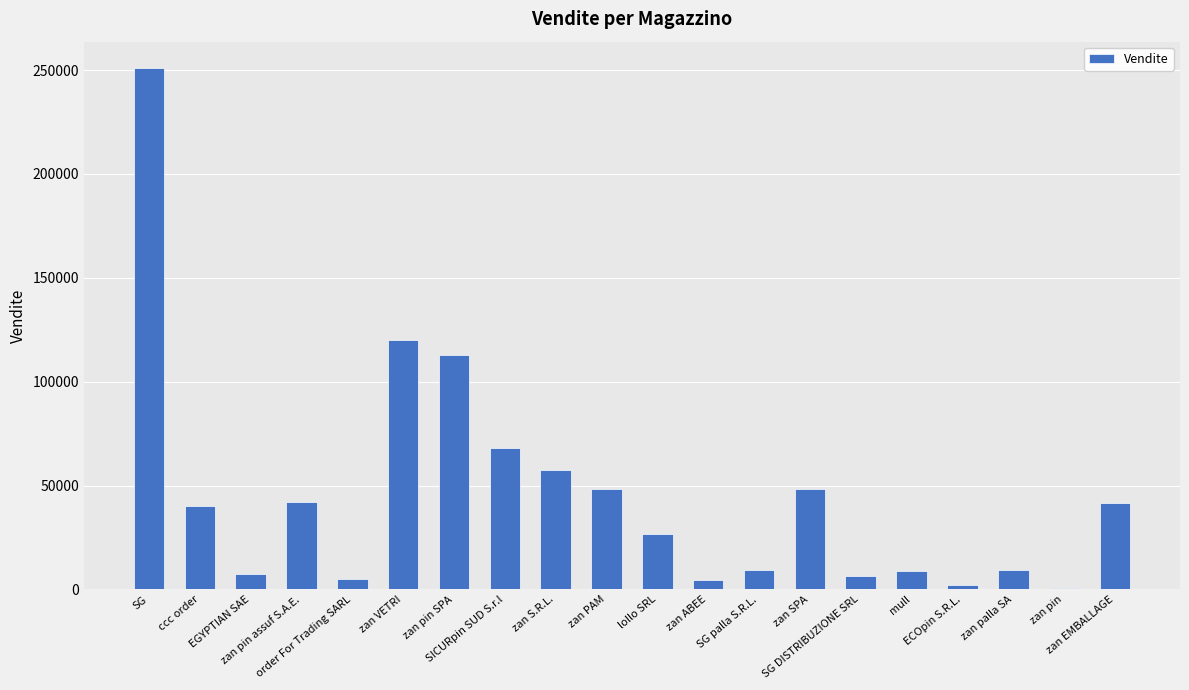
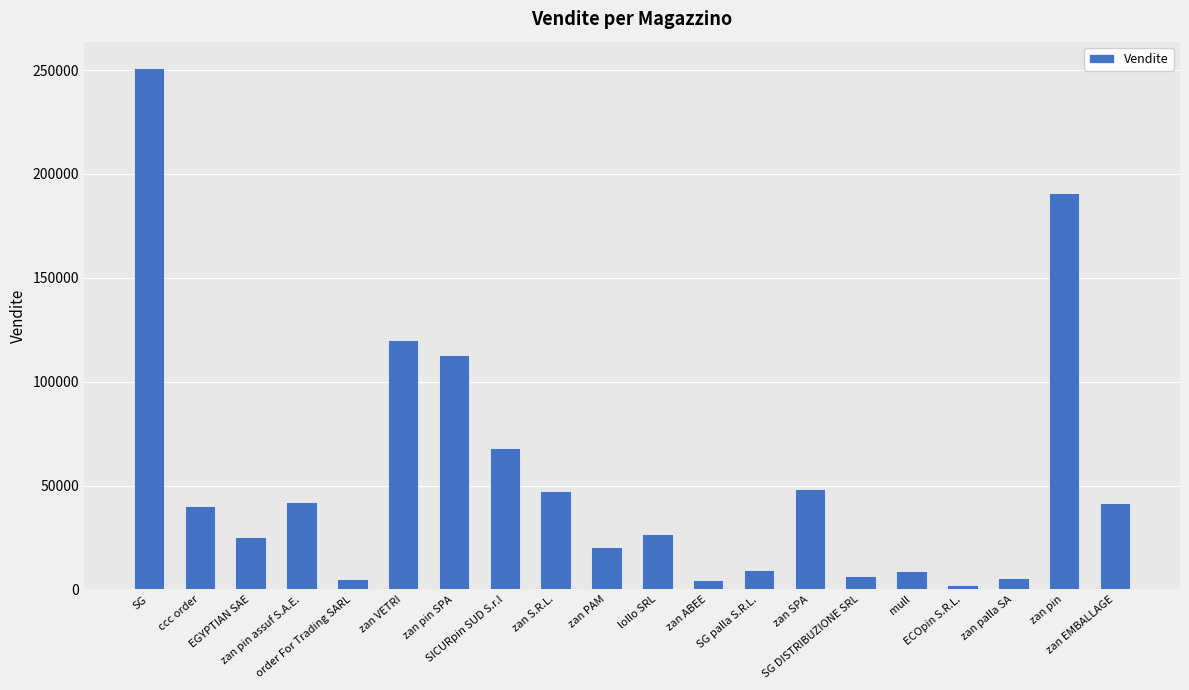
EGYPTIAN SAE: 7000 -> 25000
zan S.R.L.: 57000 -> 48000
zan PAM: 48000 -> 20000
zan palla SA: 9000 -> 5000
zan pin: 1000 -> 191000
